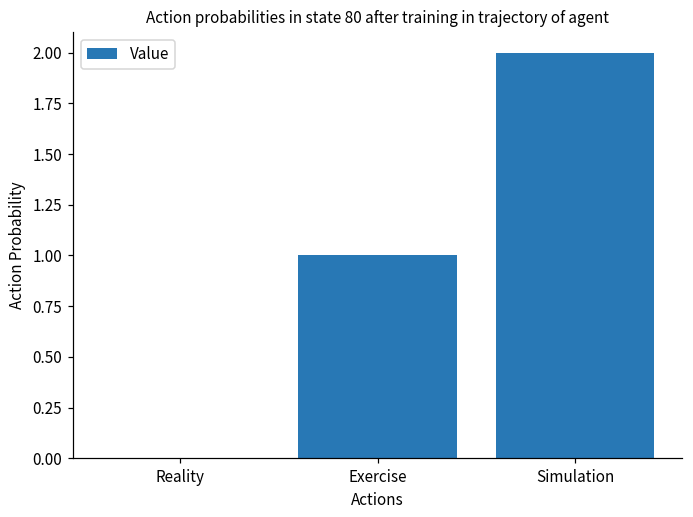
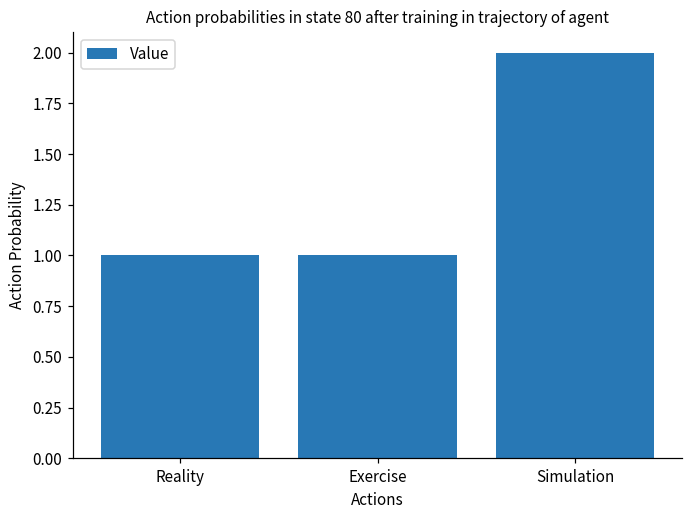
Reality: 0 -> 1
